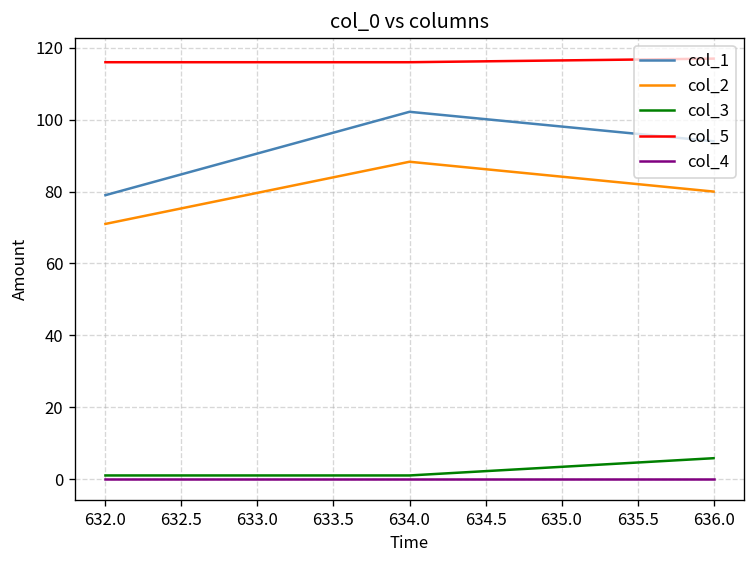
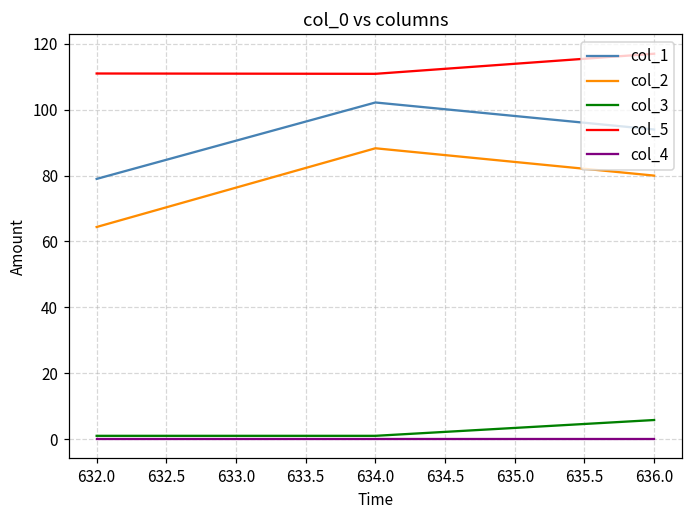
col_2, 632.0: 71 -> 64
col_5, 632.0: 116 -> 111
col_5, 634.0: 116 -> 111
